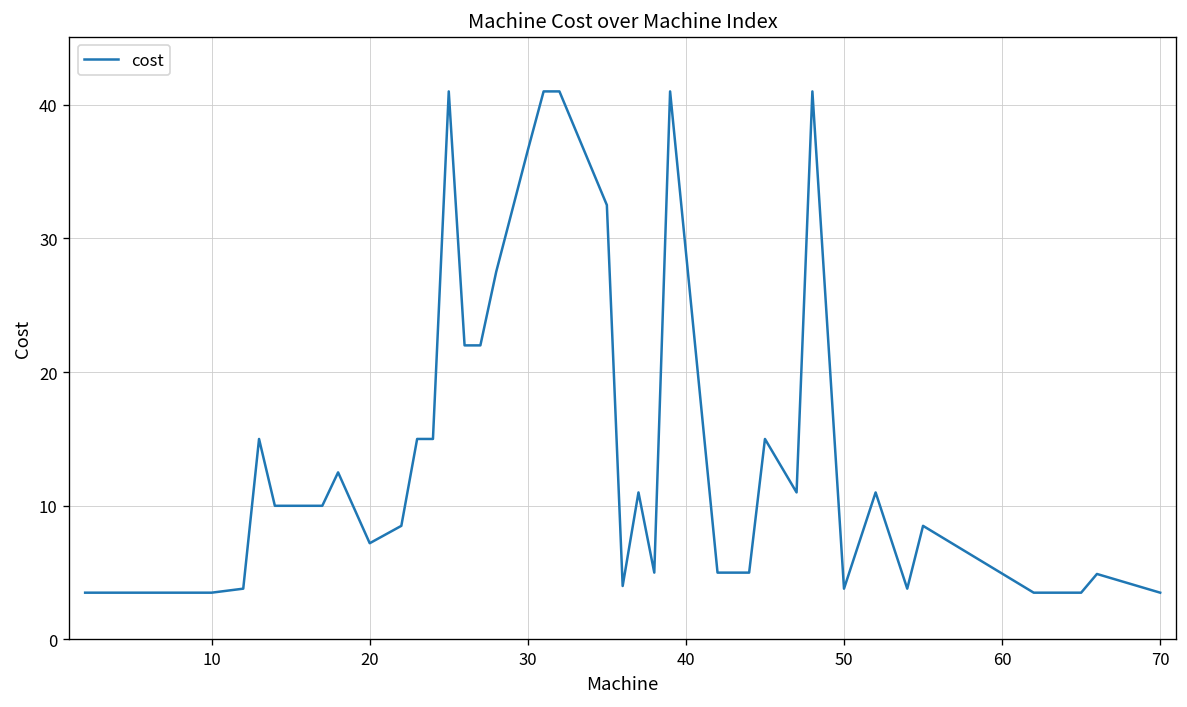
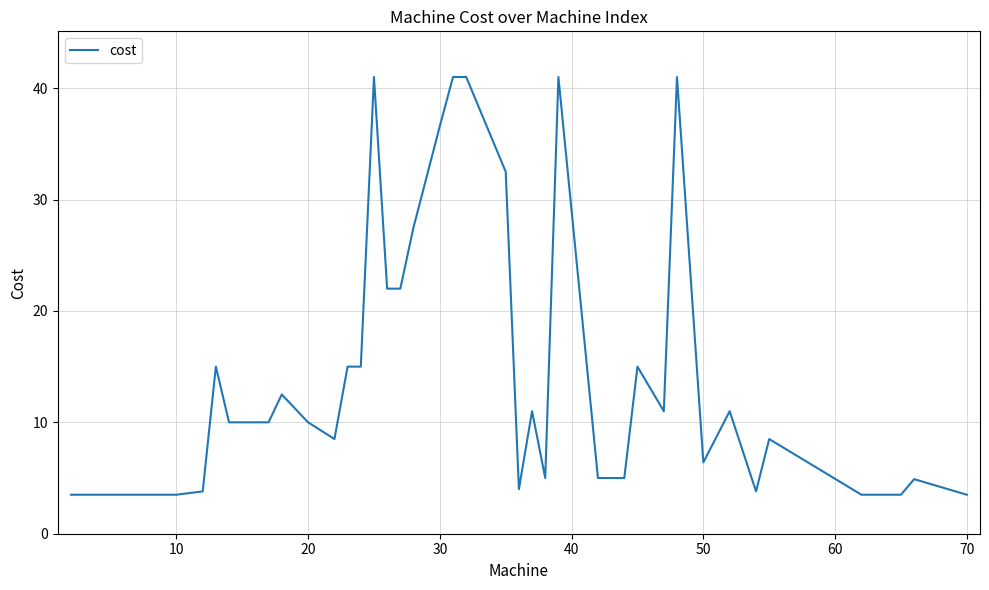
20: 7.2 -> 10.0
50: 3.8 -> 6.4
